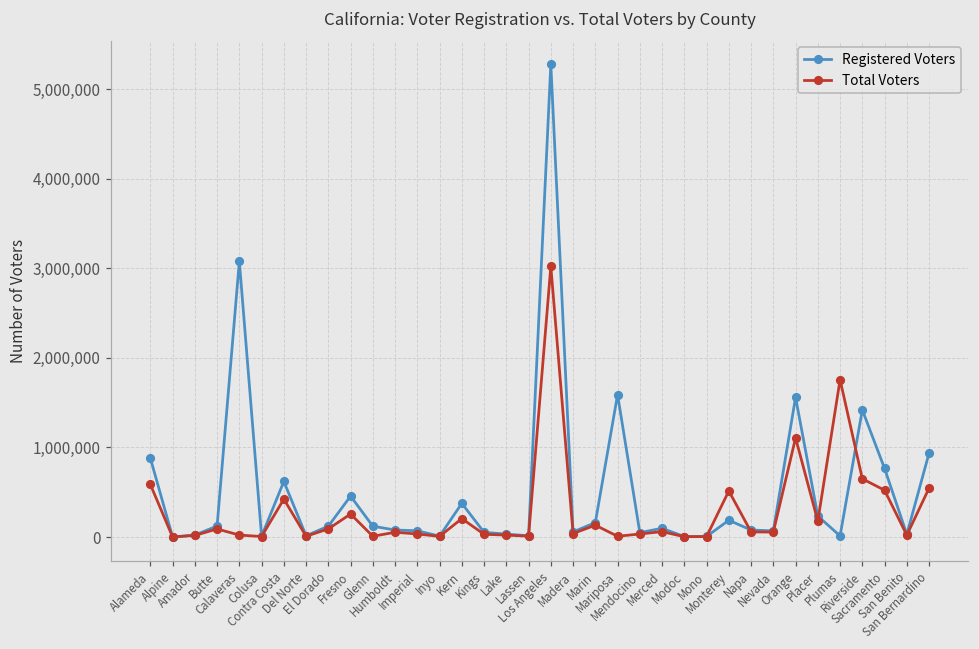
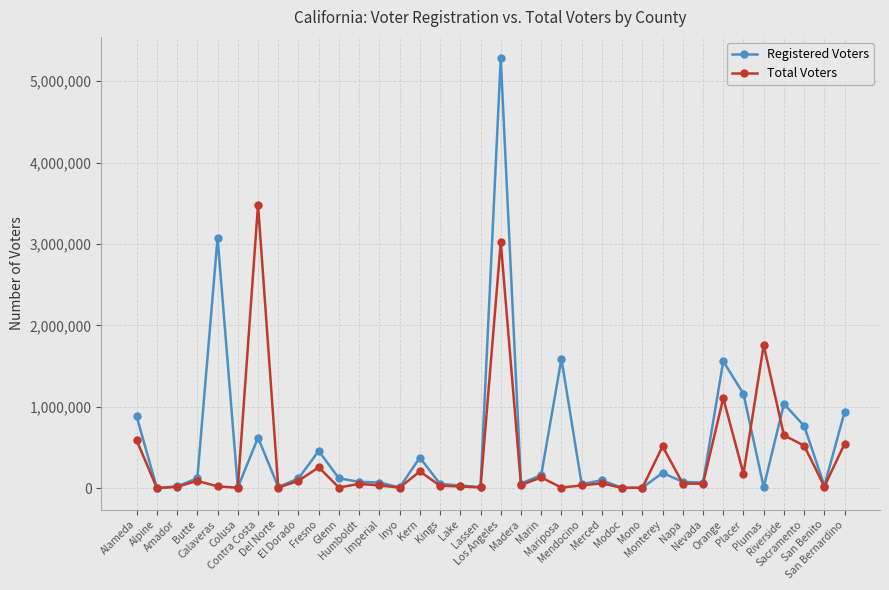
Total Voters, Contra Costa: 400,000 -> 3,500,000
Registered Voters, Placer: 200,000 -> 1,200,000
Registered Voters, Riverside: 1,400,000 -> 1,000,000
